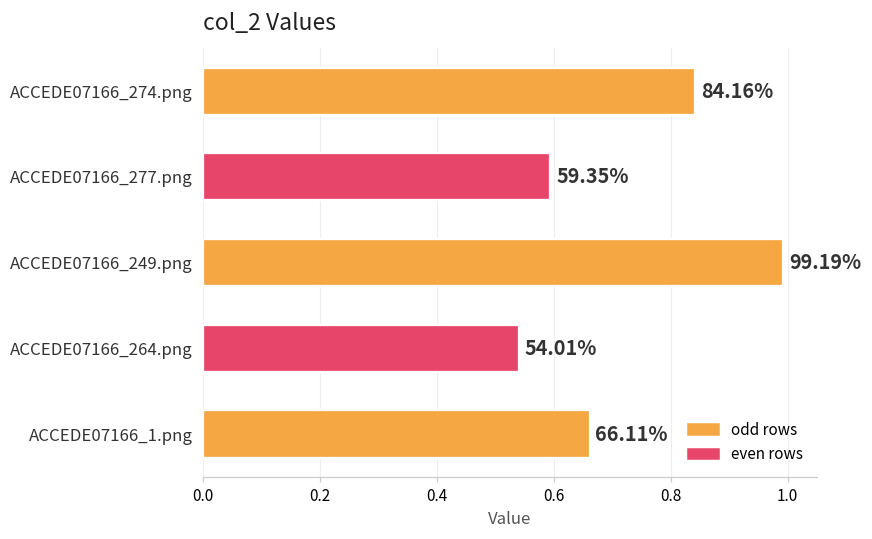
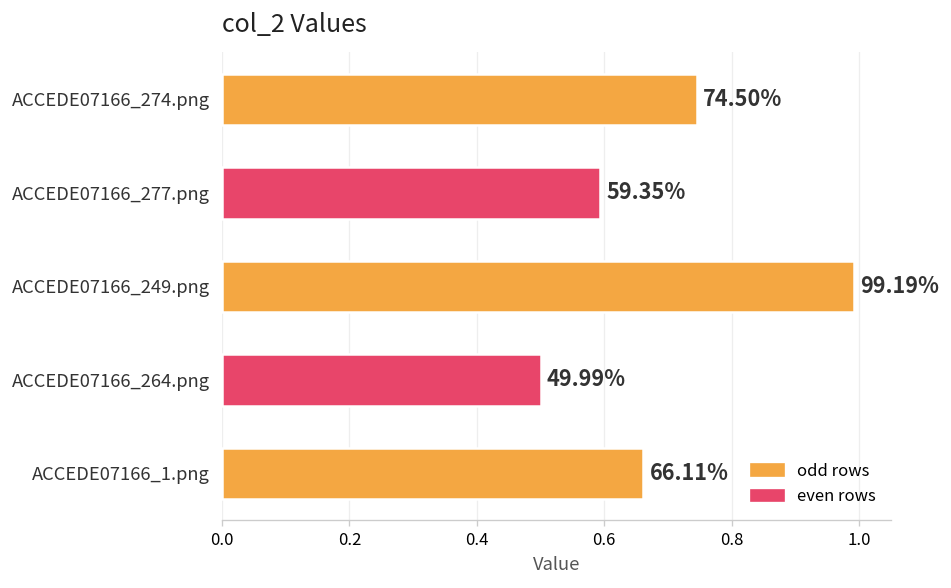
ACCEDE07166_274.png: 84.16% -> 74.50%
ACCEDE07166_264.png: 54.01% -> 49.99%
